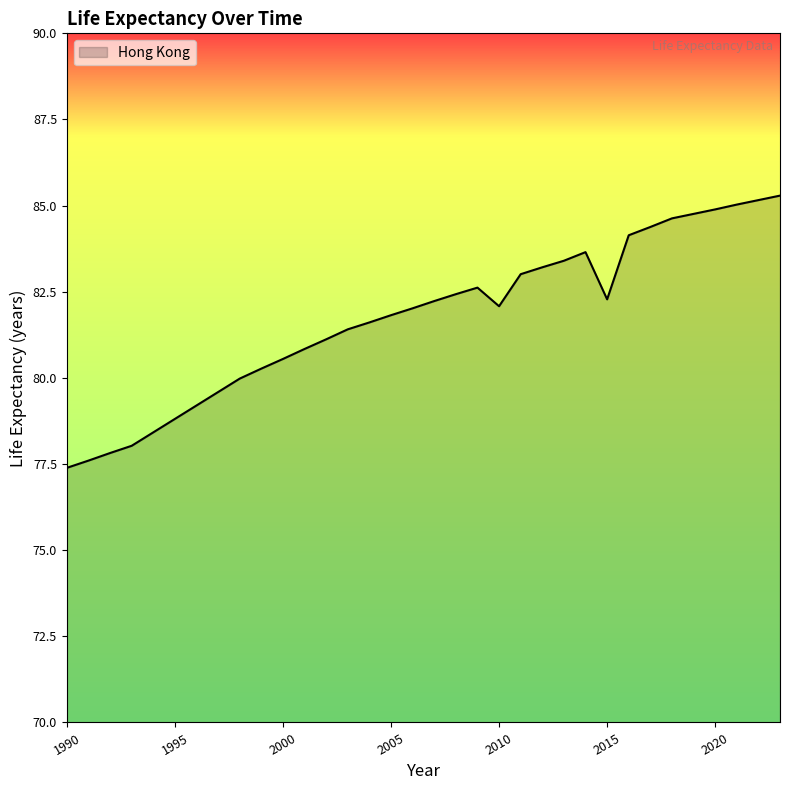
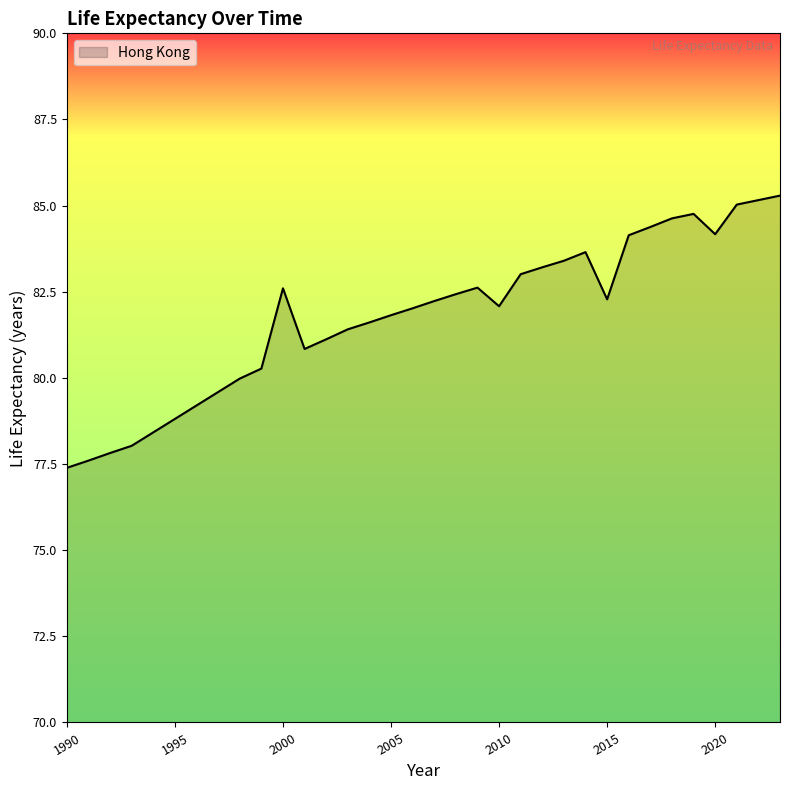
2000: 80.6 -> 82.6
2020: 84.9 -> 84.2
